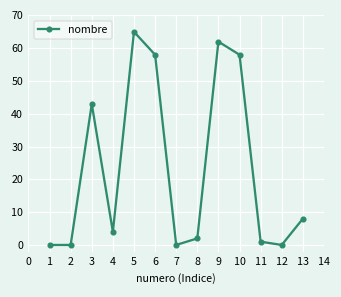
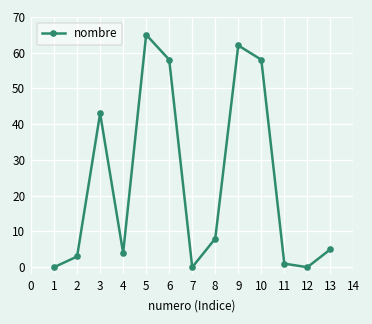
2: 0 -> 3
8: 2 -> 8
13: 8 -> 5
